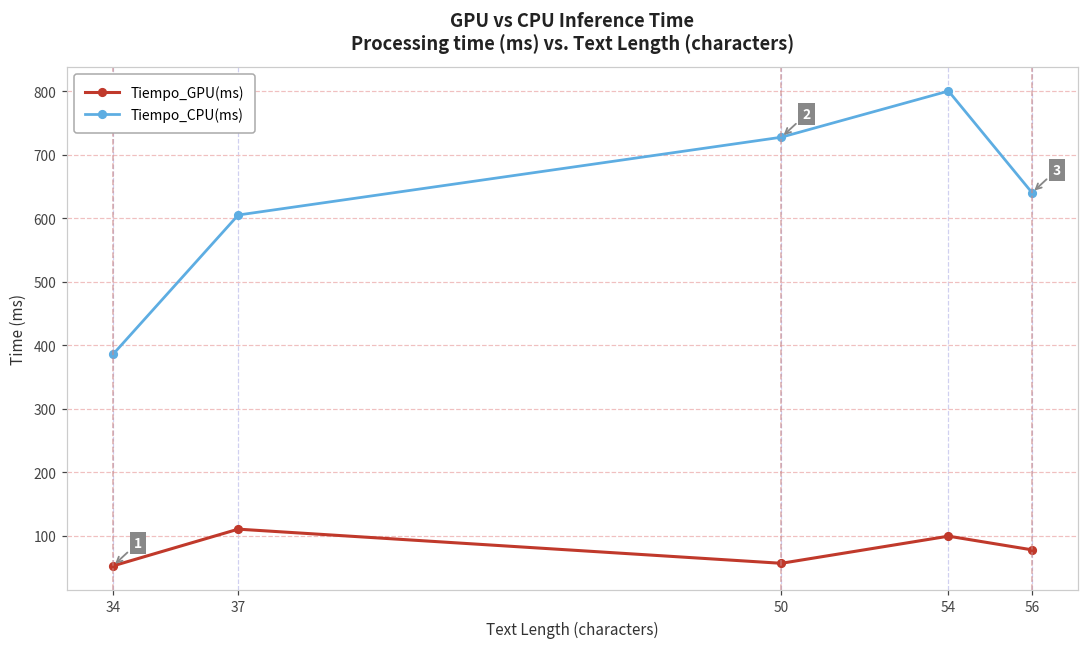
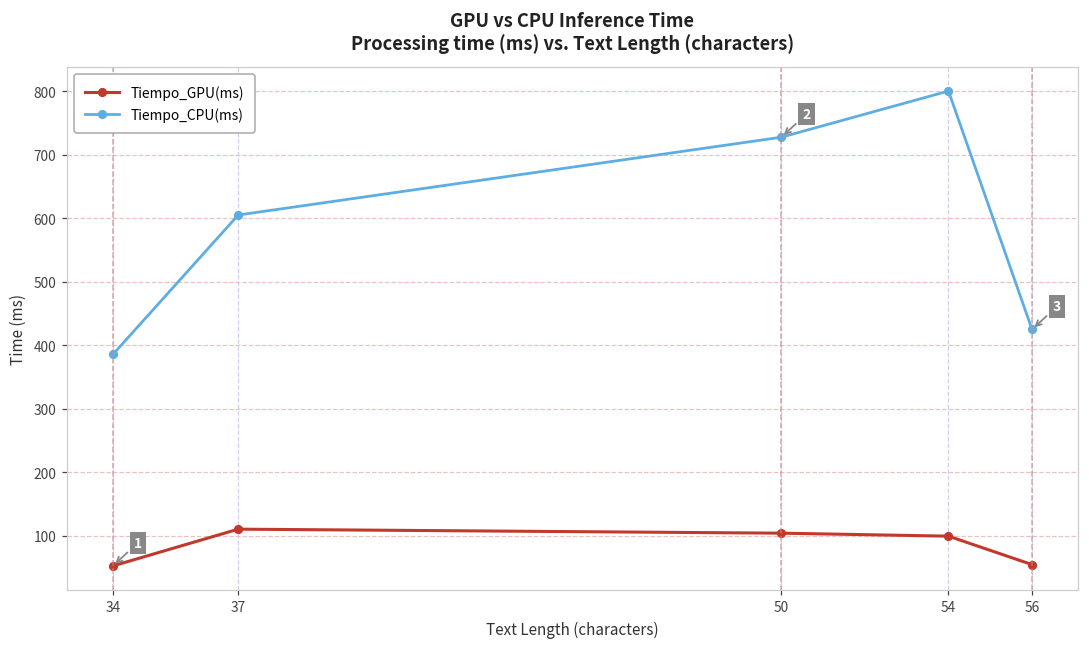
Tiempo_GPU(ms), 50: 60 -> 100
Tiempo_GPU(ms), 56: 80 -> 50
Tiempo_CPU(ms), 56: 640 -> 420
